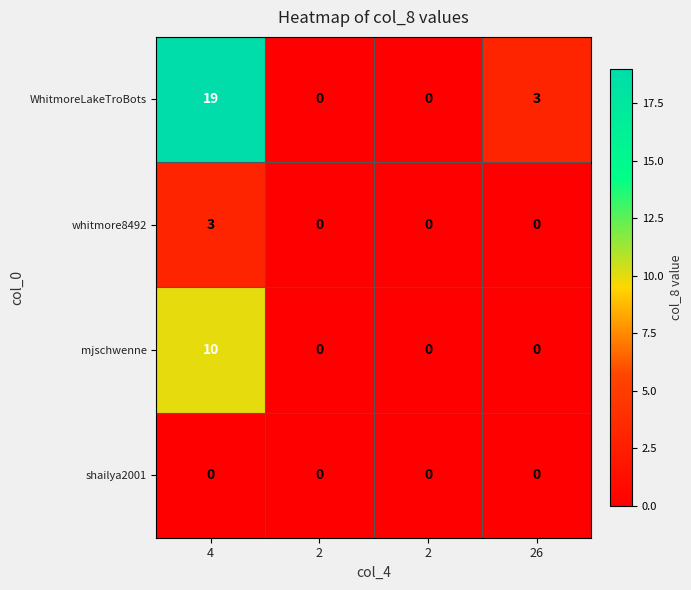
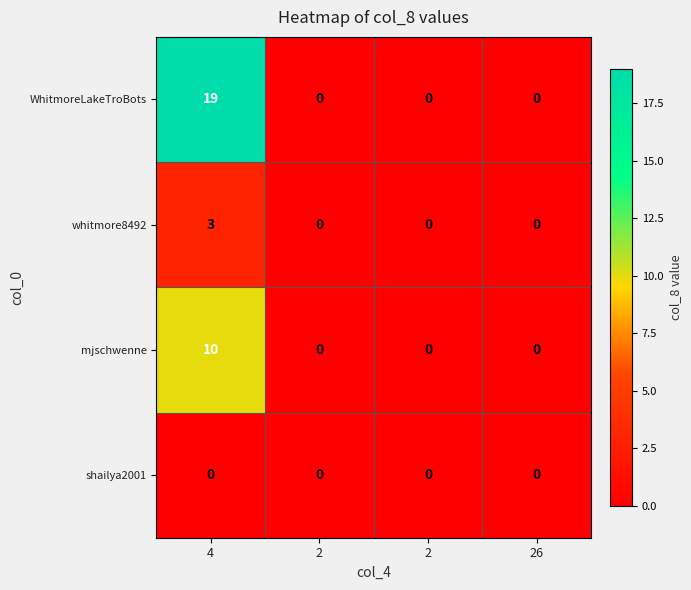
WhitmoreLakeTroBots, 26: 3 -> 0
